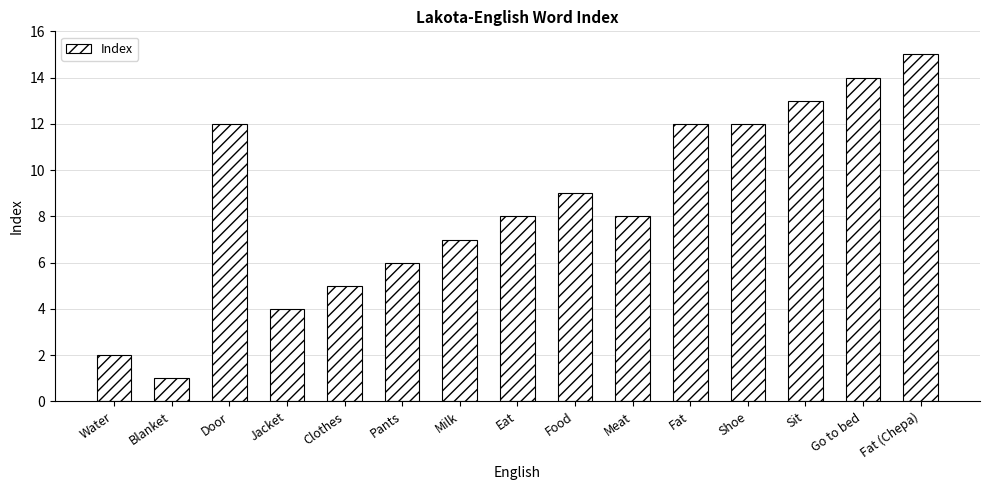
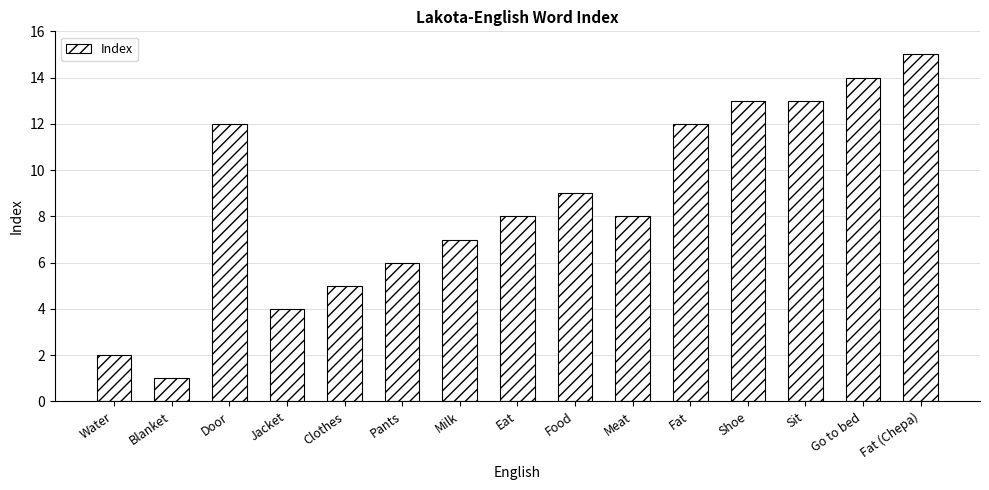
Shoe: 12 -> 13
